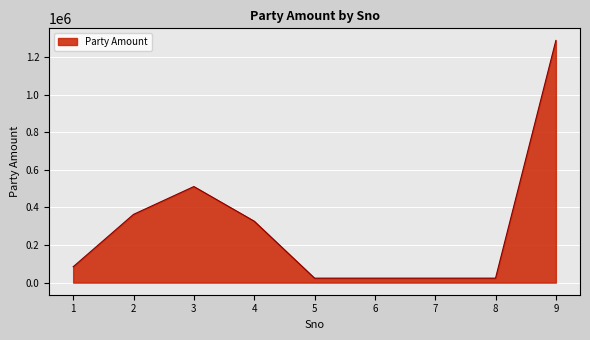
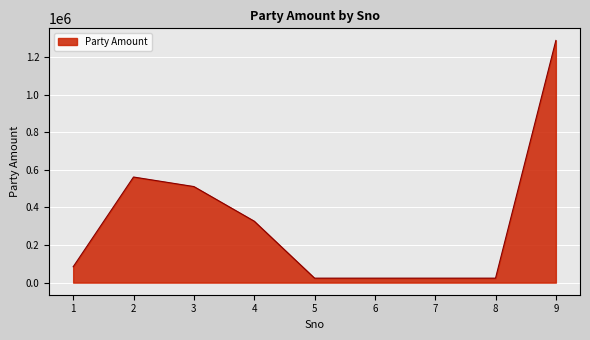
2: 360000 -> 560000
